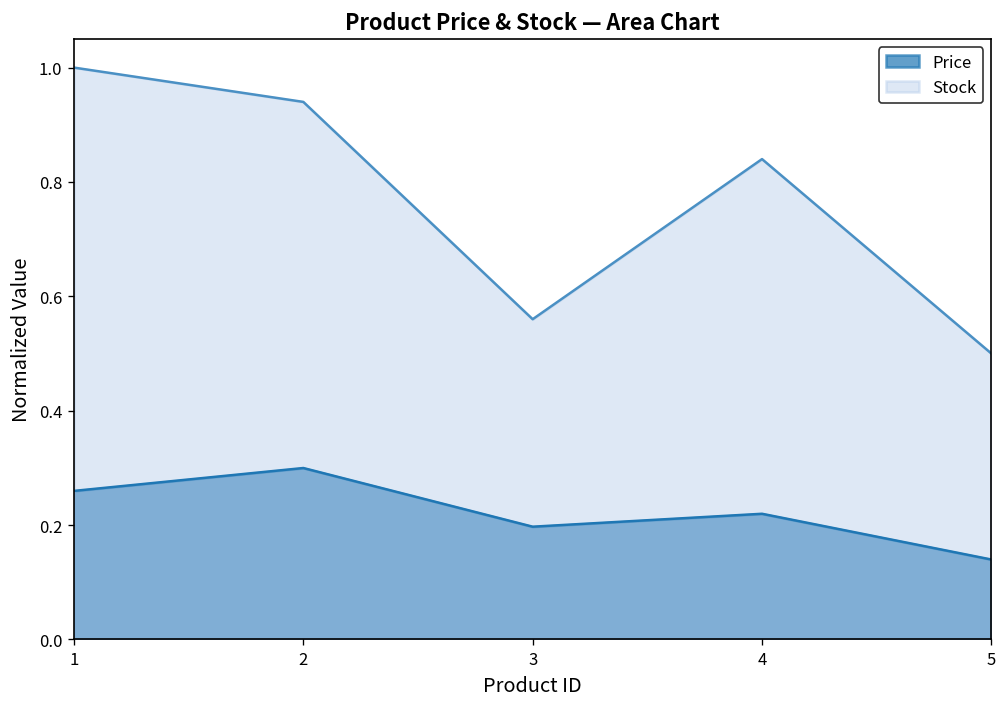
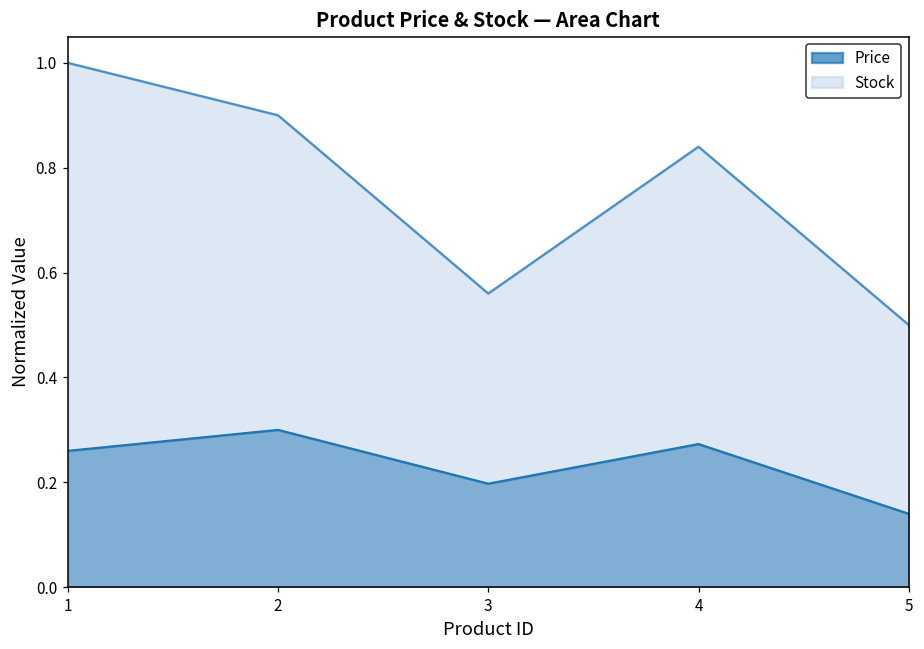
Stock, 2: 0.94 -> 0.90
Price, 4: 0.22 -> 0.27
